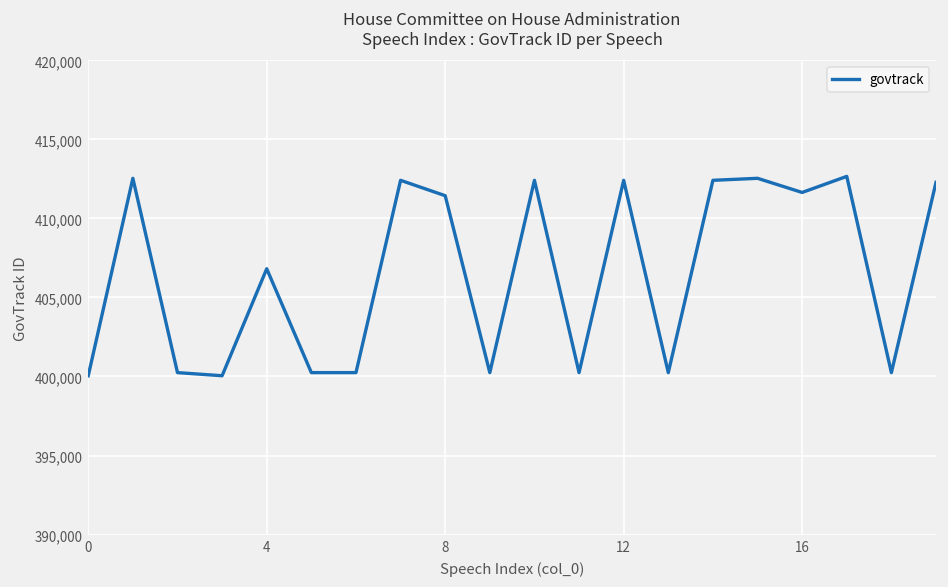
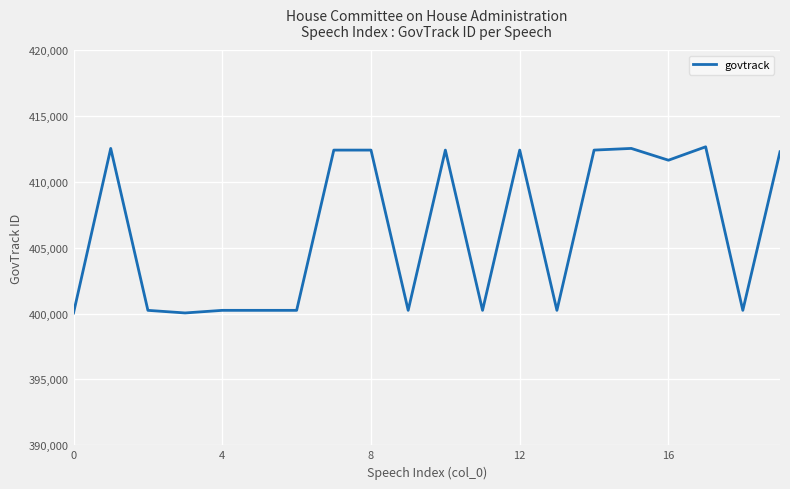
4: 406,800 -> 400,200
8: 411,400 -> 412,400
